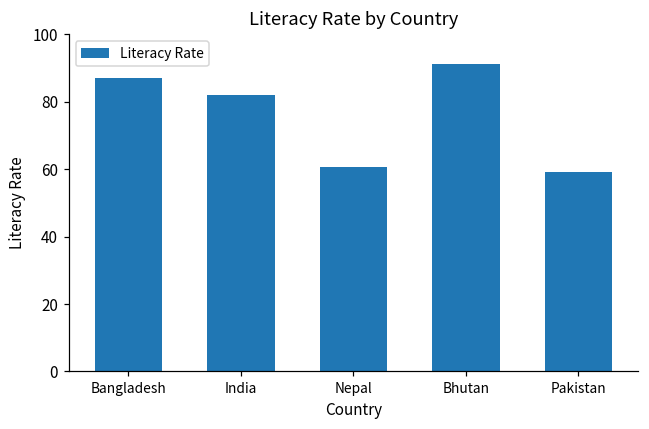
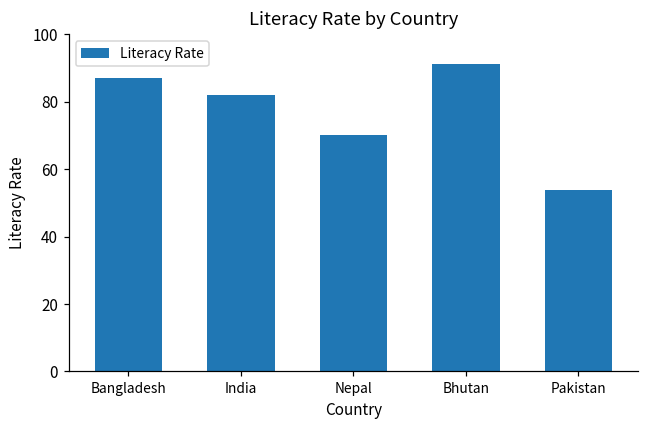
Nepal: 61 -> 70
Pakistan: 59 -> 54
